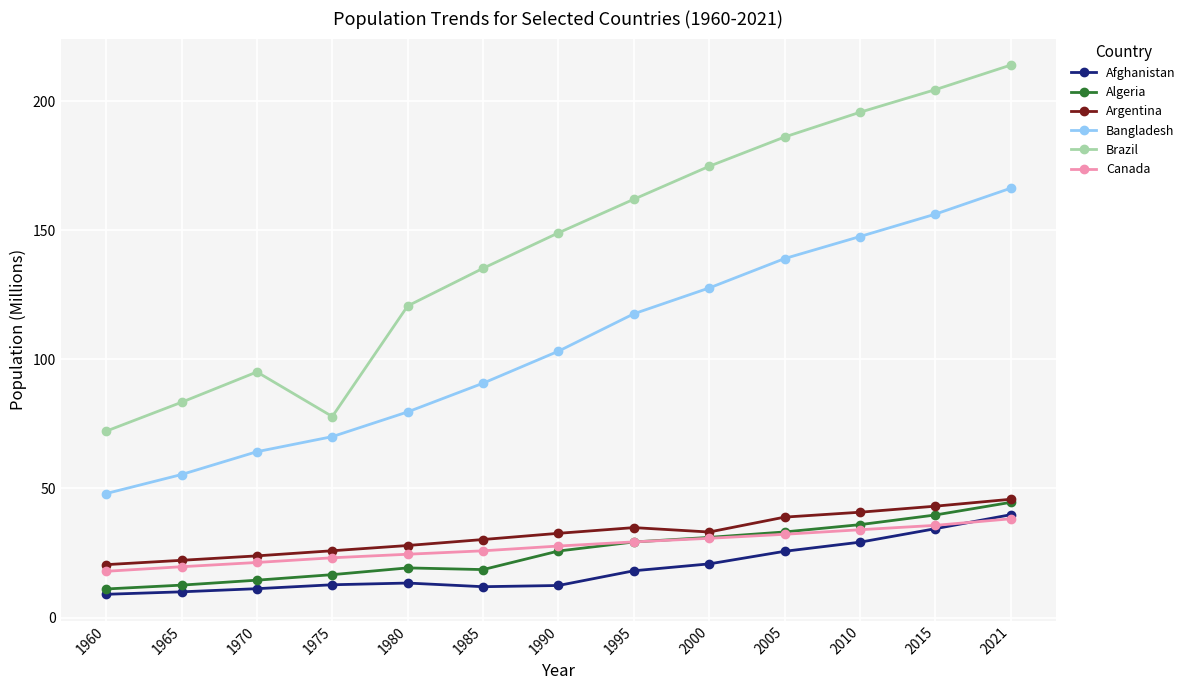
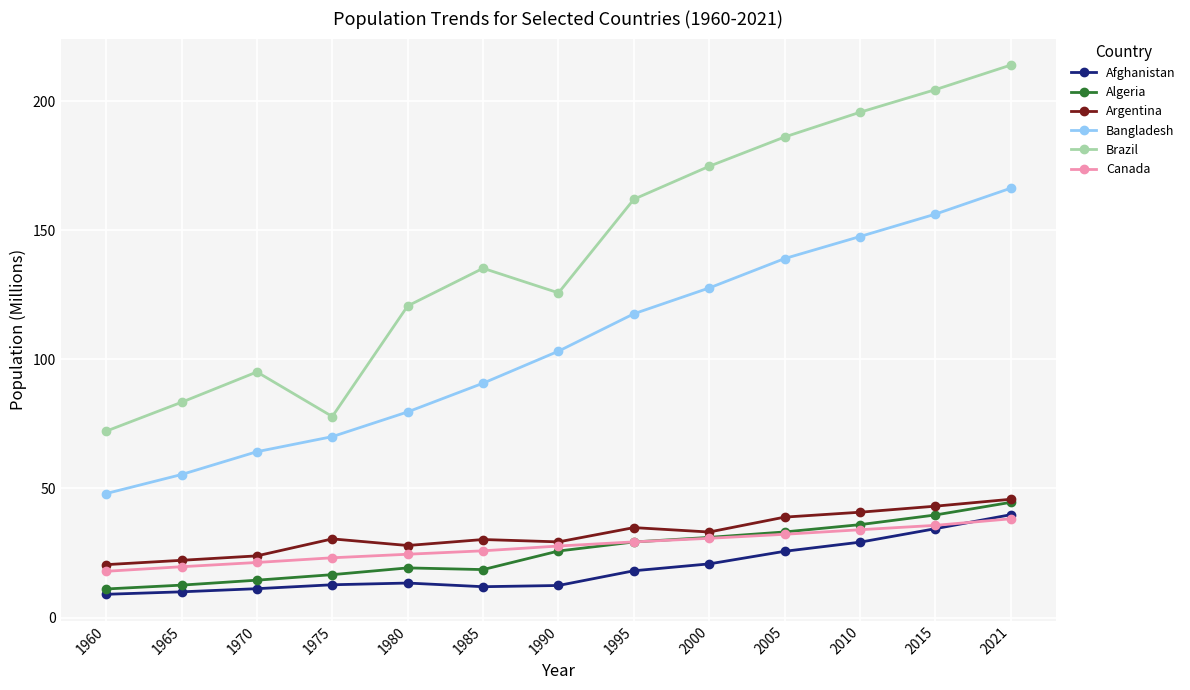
Argentina, 1975: 26 -> 30
Argentina, 1990: 33 -> 29
Brazil, 1990: 149 -> 126
